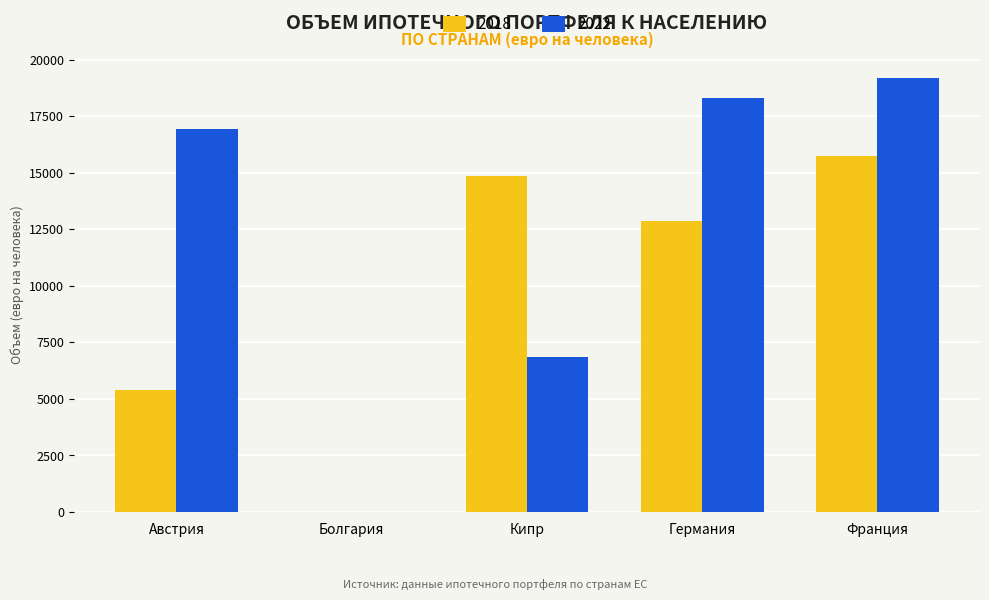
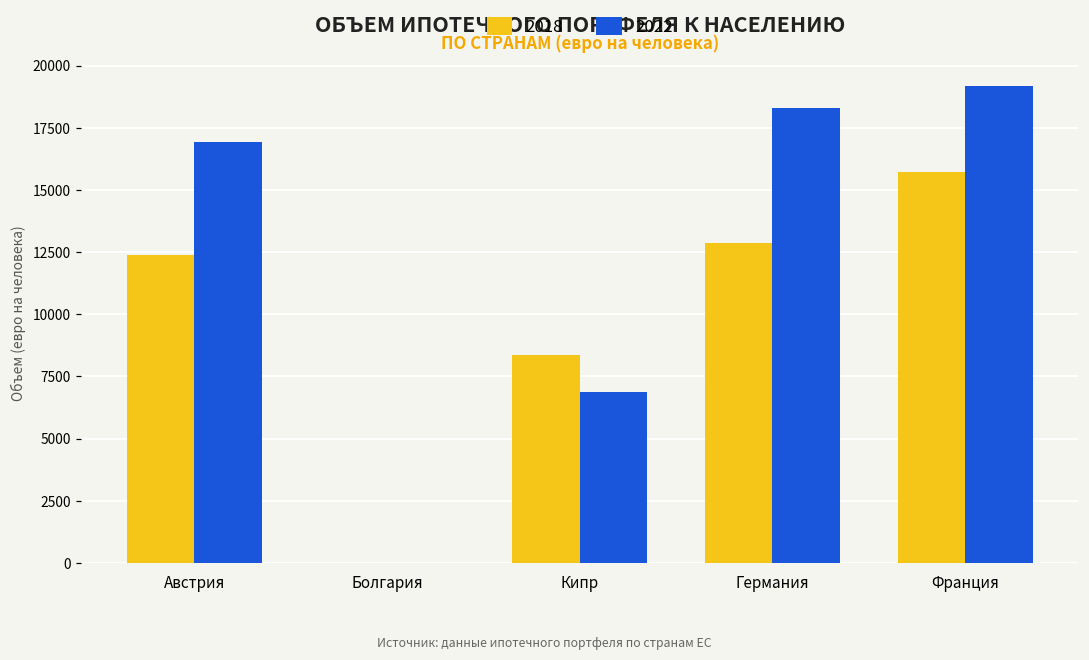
2018, Австрия: 5400 -> 12400
2018, Кипр: 14900 -> 8400
